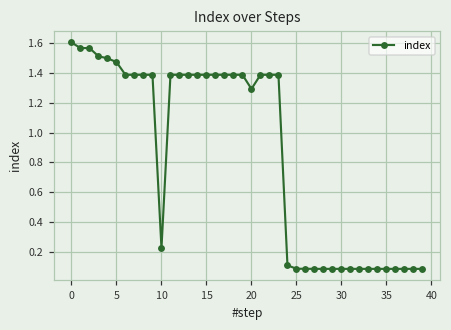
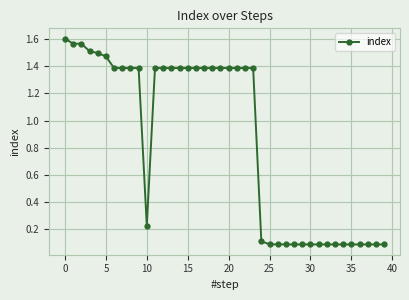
20: 1.29 -> 1.39
